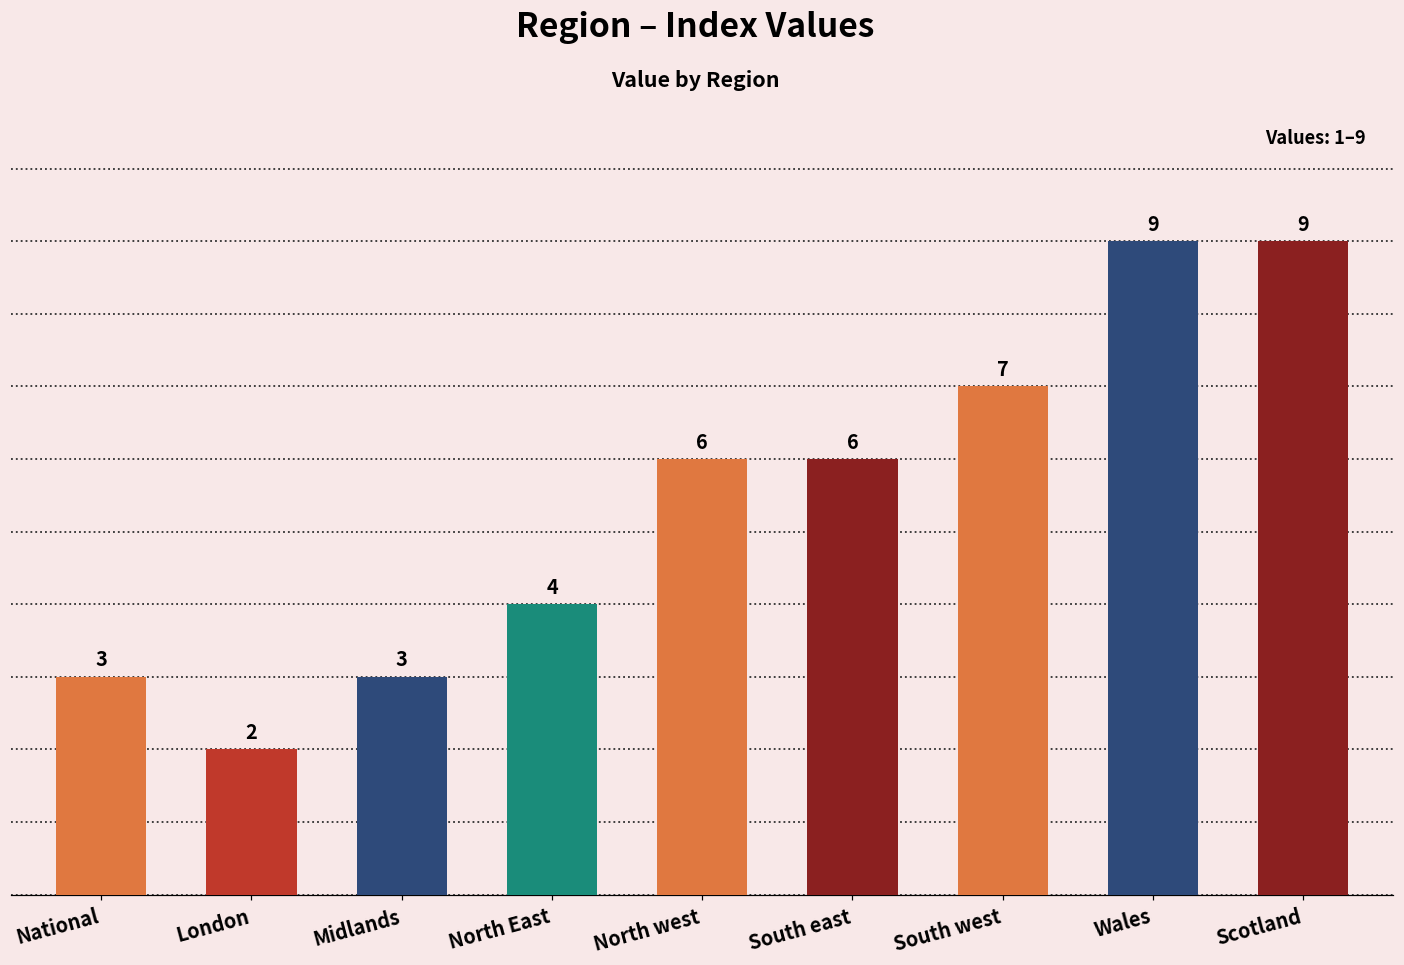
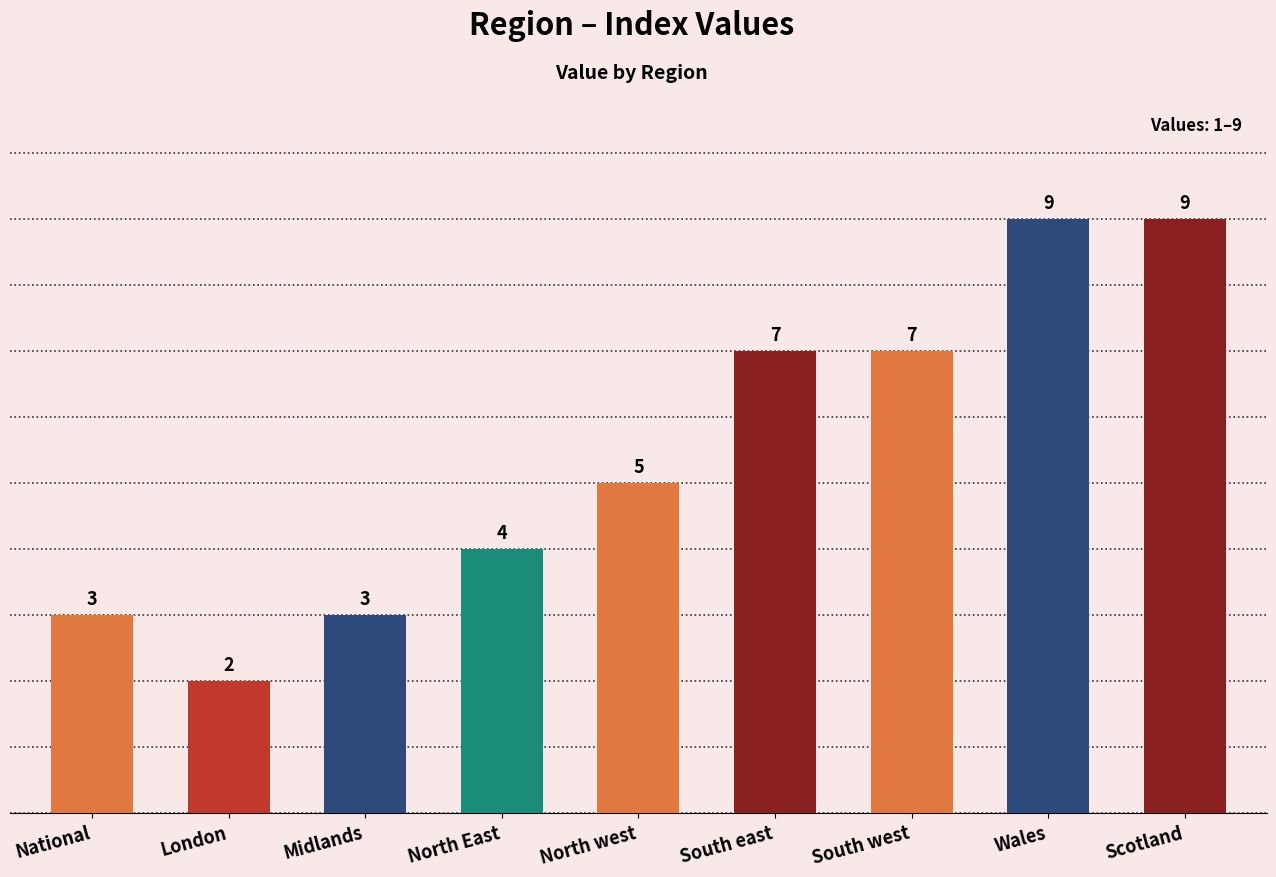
North west: 6 -> 5
South east: 6 -> 7
